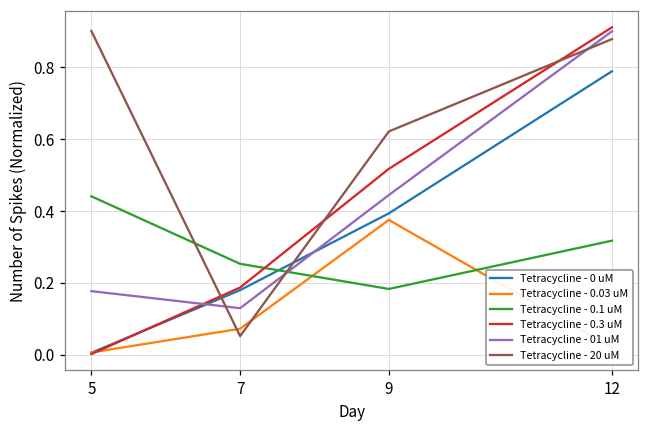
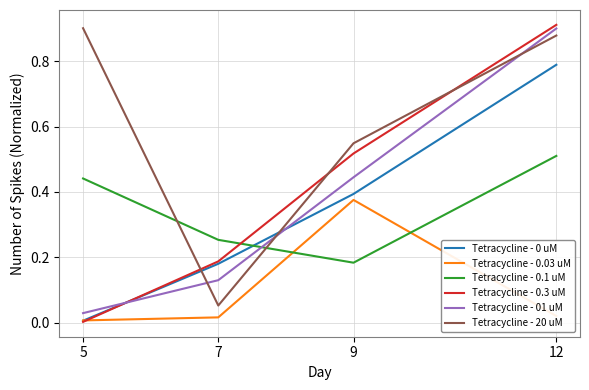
Tetracycline - 01 uM, 5: 0.18 -> 0.03
Tetracycline - 0.03 uM, 7: 0.07 -> 0.02
Tetracycline - 20 uM, 9: 0.62 -> 0.55
Tetracycline - 0.1 uM, 12: 0.32 -> 0.51
